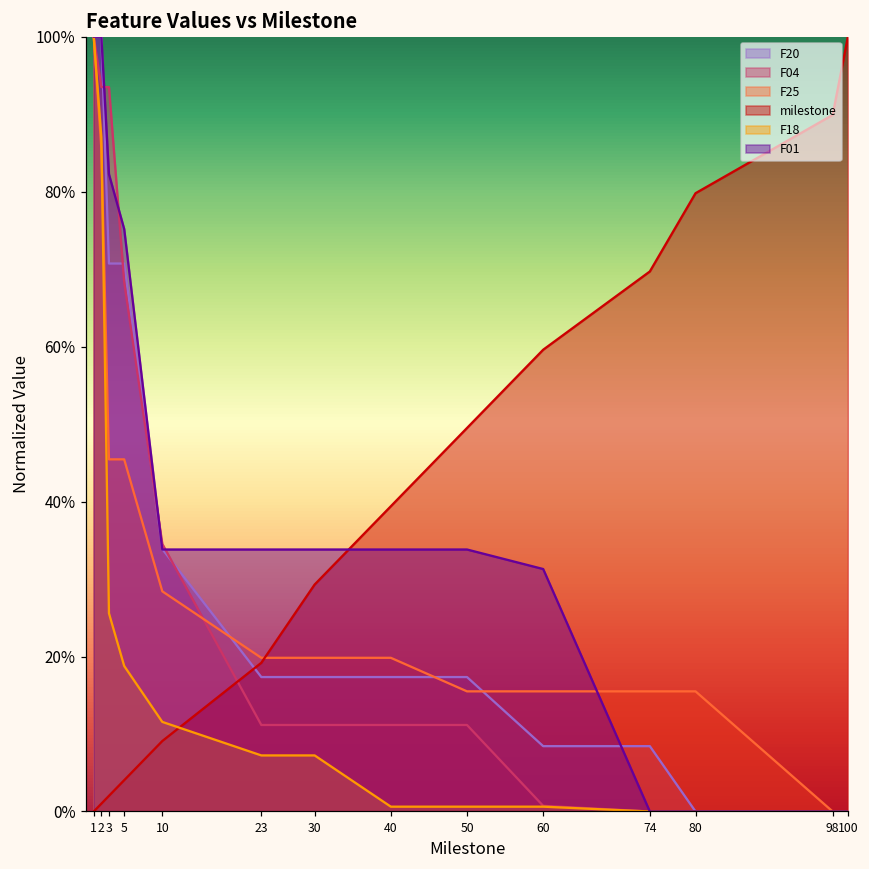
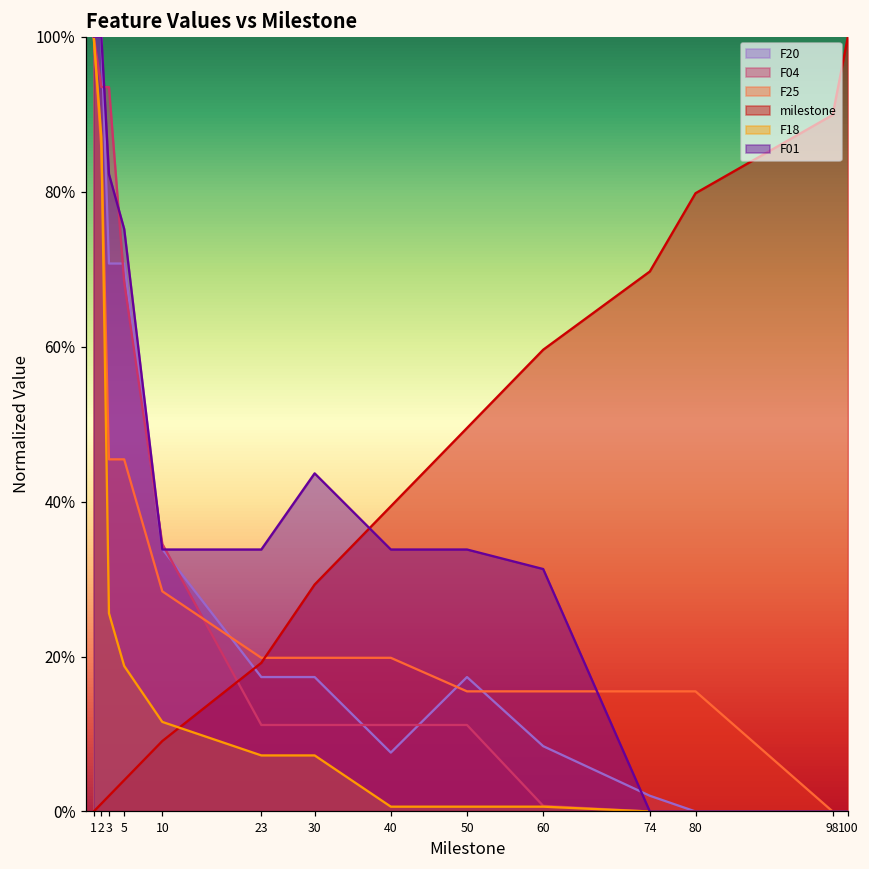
F01, 30: 34% -> 44%
F20, 40: 17% -> 8%
F20, 74: 8% -> 2%
